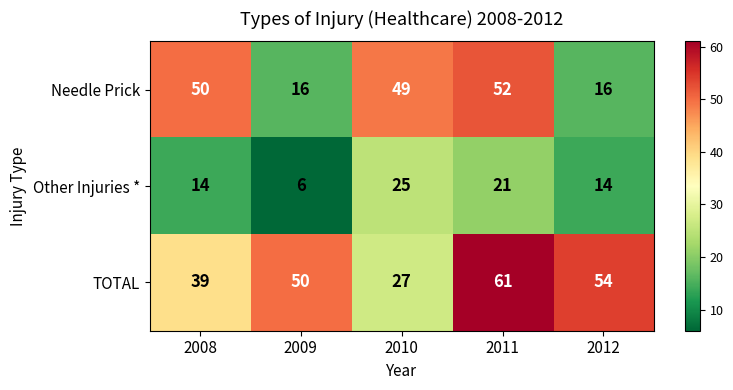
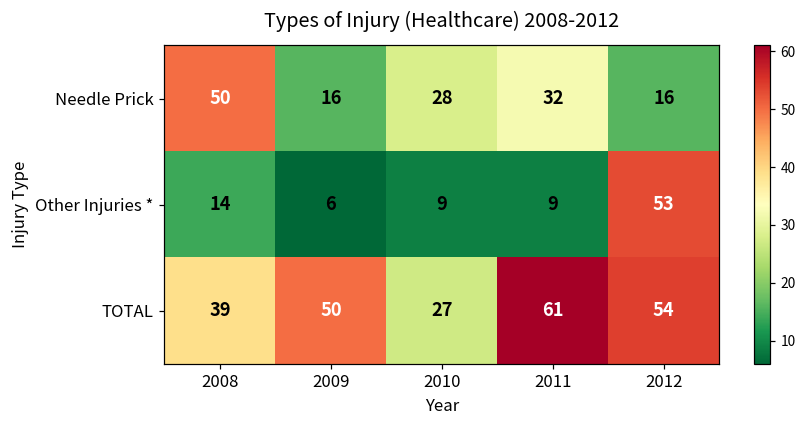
Needle Prick, 2010: 49 -> 28
Needle Prick, 2011: 52 -> 32
Other Injuries *, 2010: 25 -> 9
Other Injuries *, 2011: 21 -> 9
Other Injuries *, 2012: 14 -> 53
